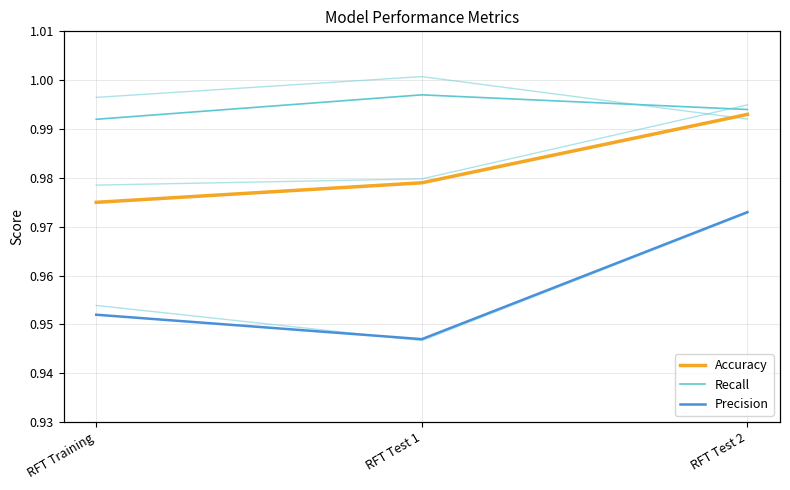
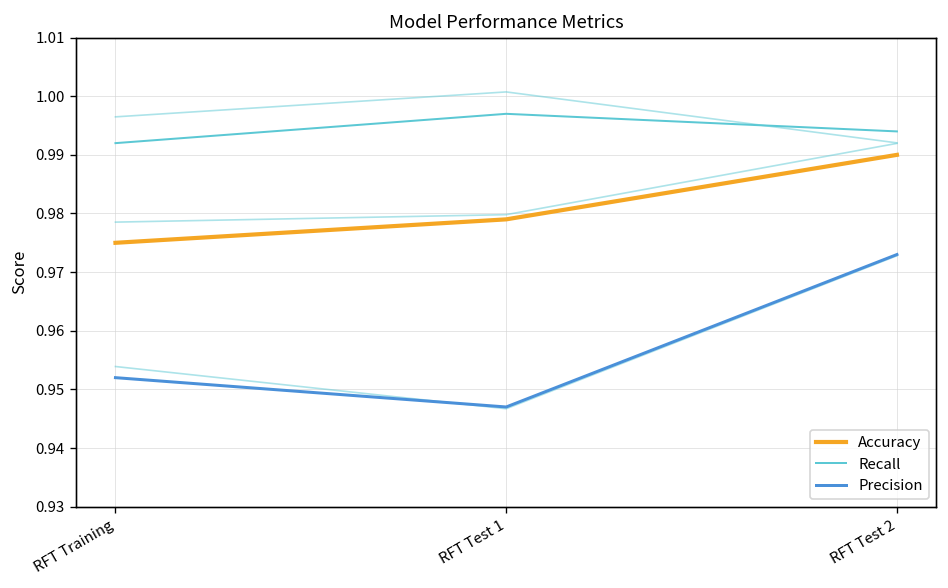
Accuracy, RFT Test 2: 0.993 -> 0.990
